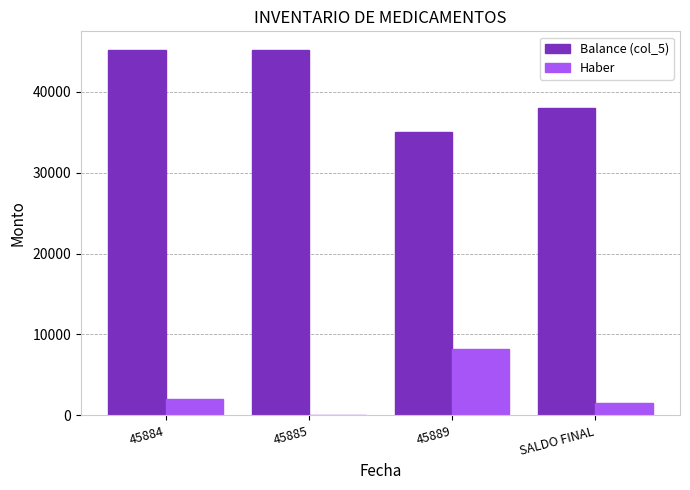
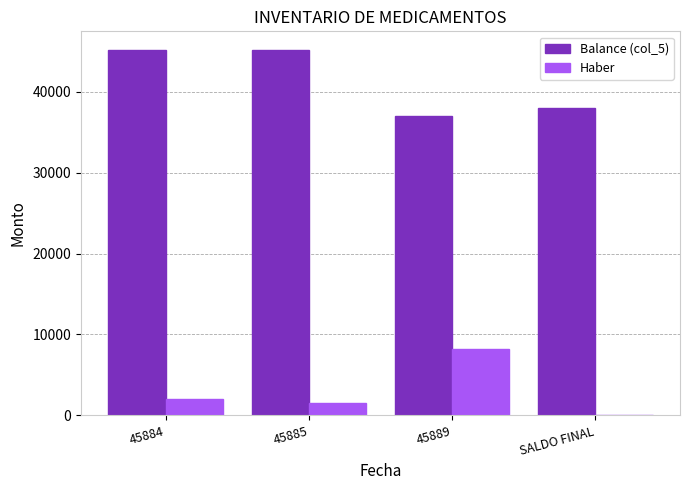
Haber, 45885: 0 -> 1000
Balance (col_5), 45889: 35000 -> 37000
Haber, SALDO FINAL: 2000 -> 0
